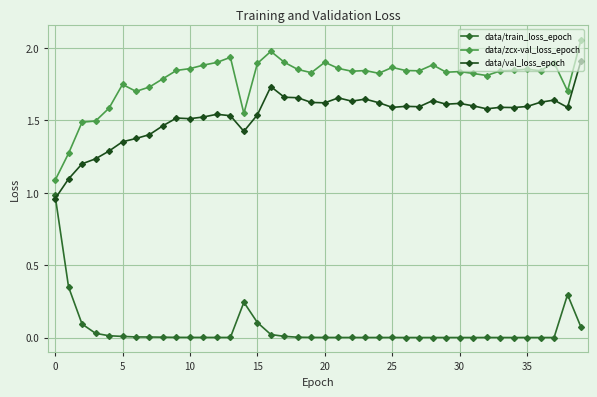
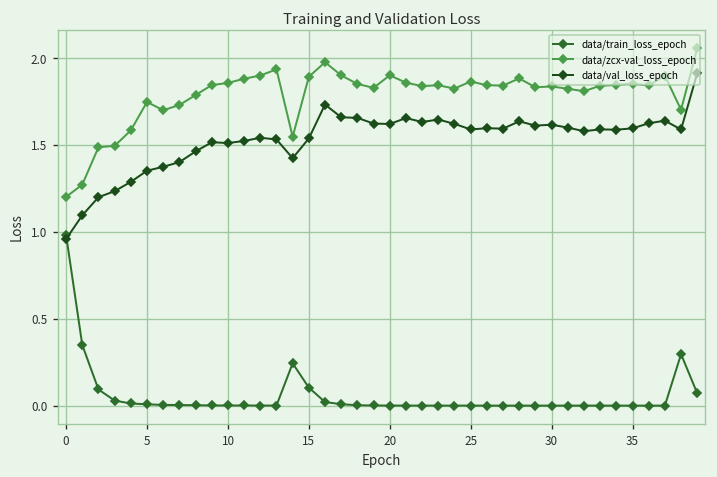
data/zcx-val_loss_epoch, 0: 1.09 -> 1.20
